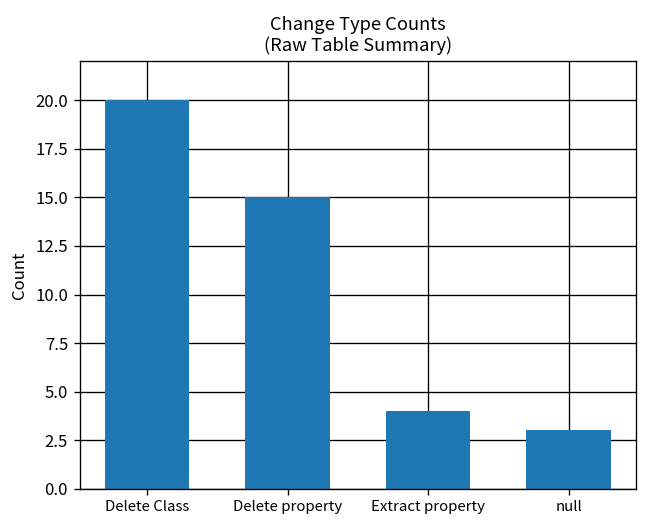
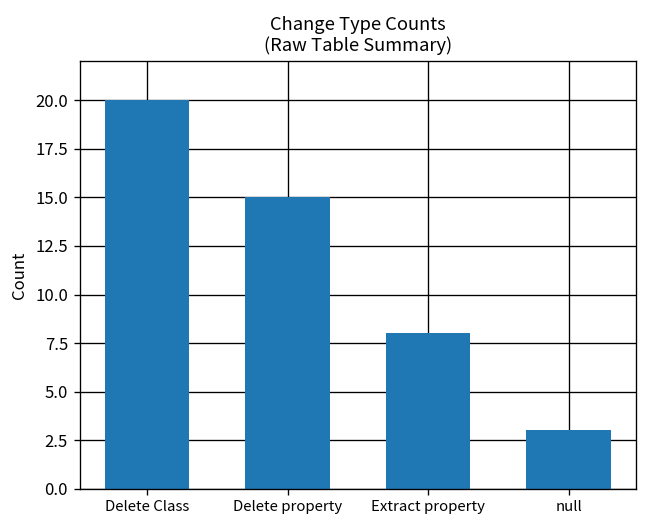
Extract property: 4 -> 8
